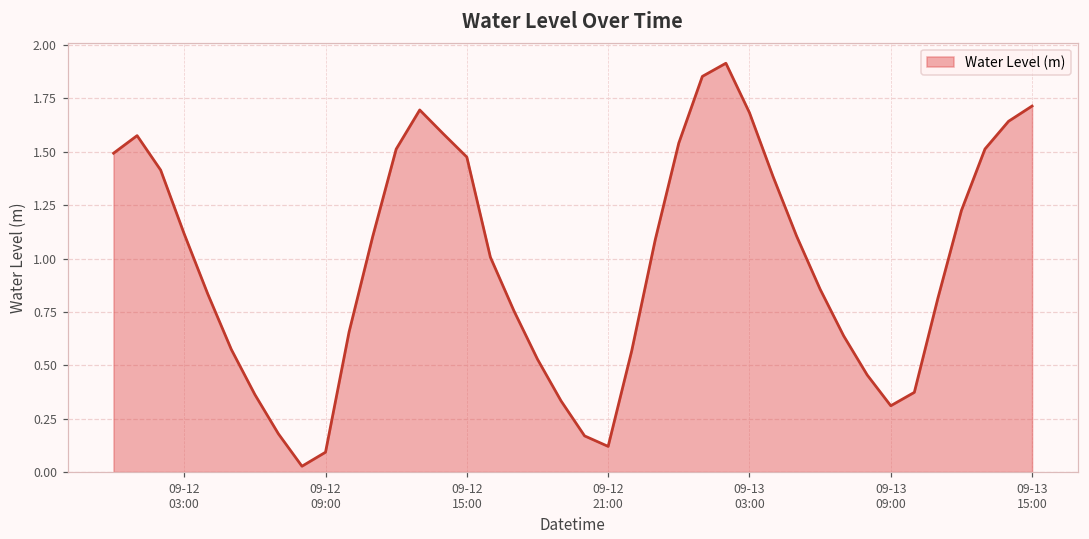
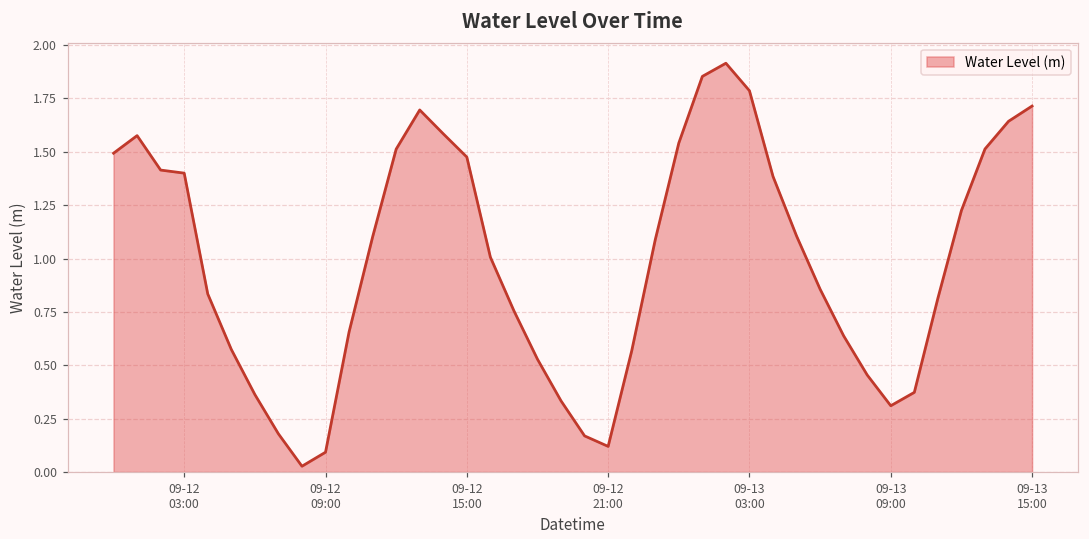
09-12 03:00: 1.12 -> 1.40
09-13 03:00: 1.68 -> 1.79
